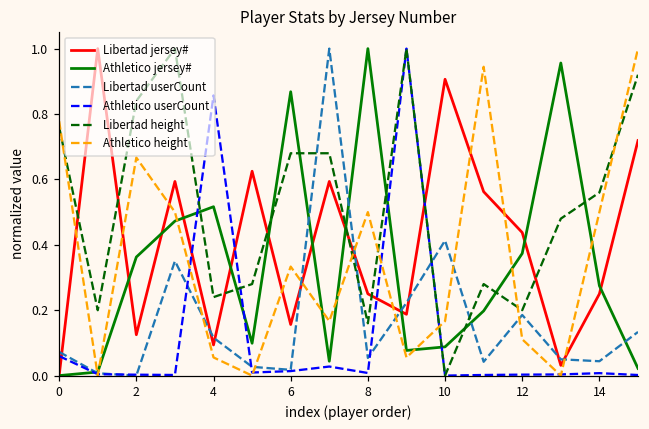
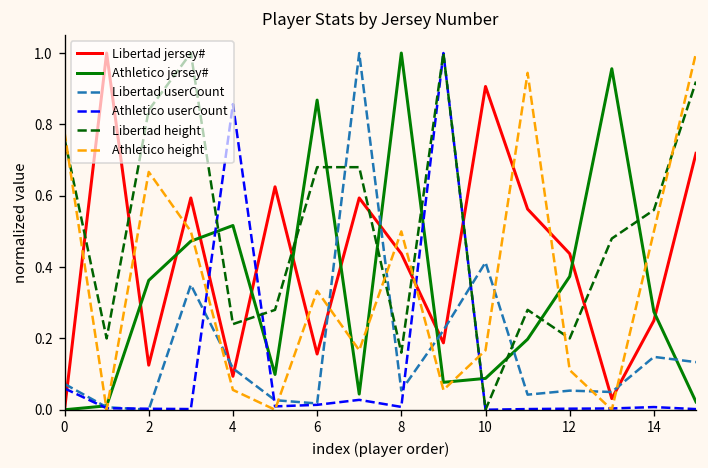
Libertad jersey#, 8: 0.25 -> 0.44
Libertad userCount, 12: 0.19 -> 0.05
Libertad userCount, 14: 0.04 -> 0.15
